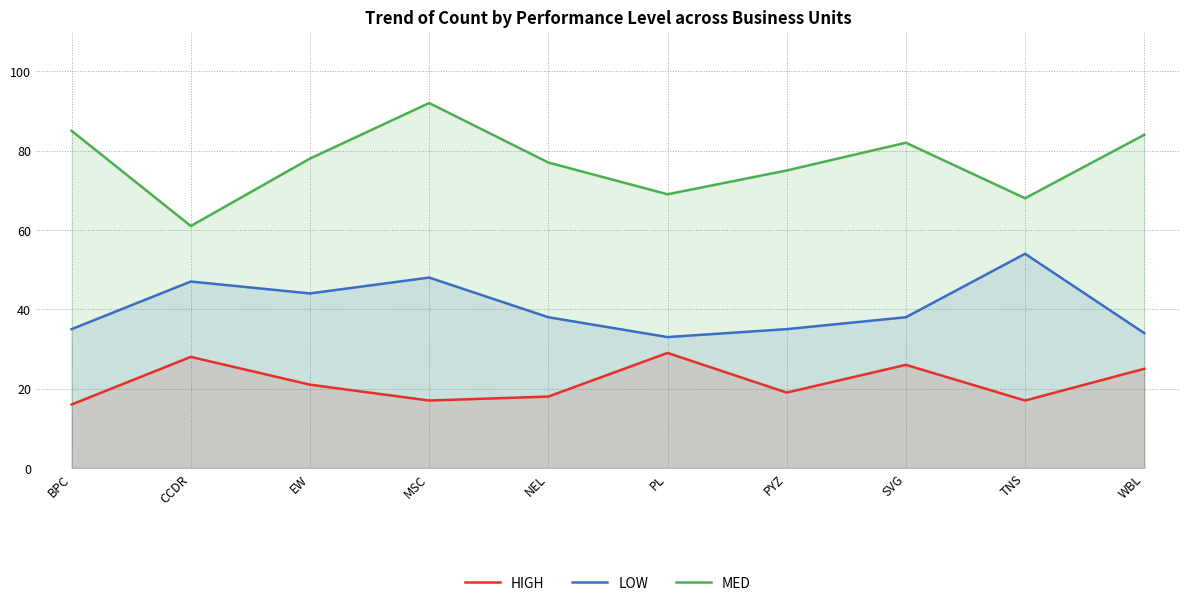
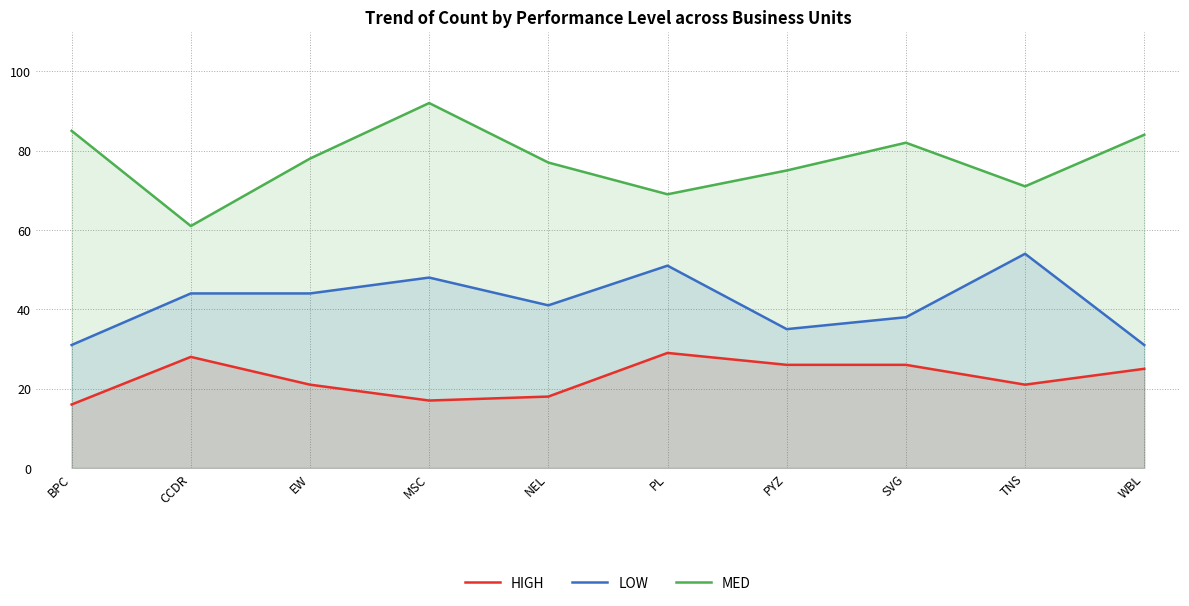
LOW, BPC: 35 -> 31
LOW, CCDR: 47 -> 44
LOW, NEL: 38 -> 41
LOW, PL: 33 -> 51
HIGH, PYZ: 19 -> 26
HIGH, TNS: 17 -> 21
MED, TNS: 68 -> 71
LOW, WBL: 34 -> 31
